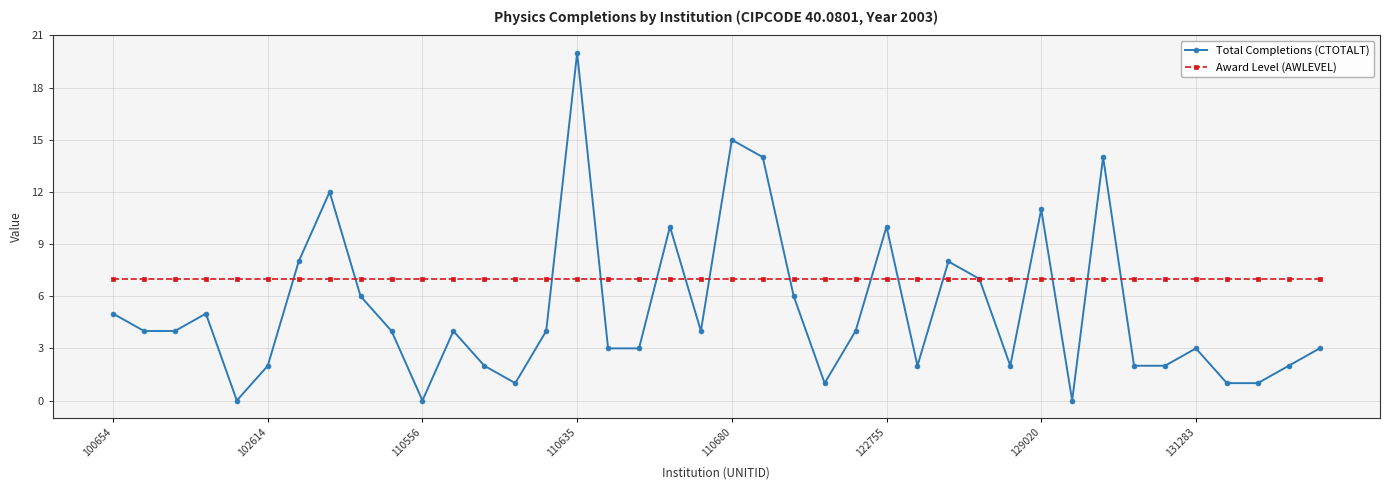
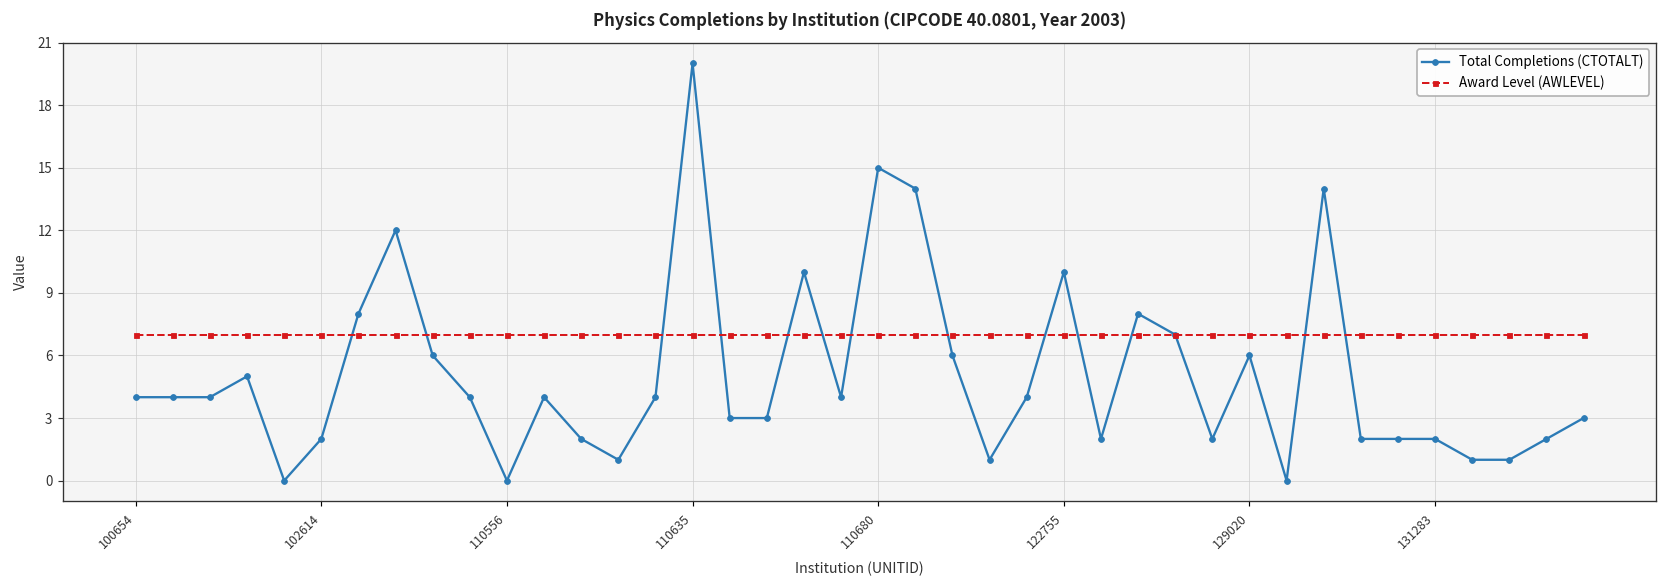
Total Completions (CTOTALT), 100654: 5 -> 4
Total Completions (CTOTALT), 129020: 11 -> 6
Total Completions (CTOTALT), 131283: 3 -> 2
